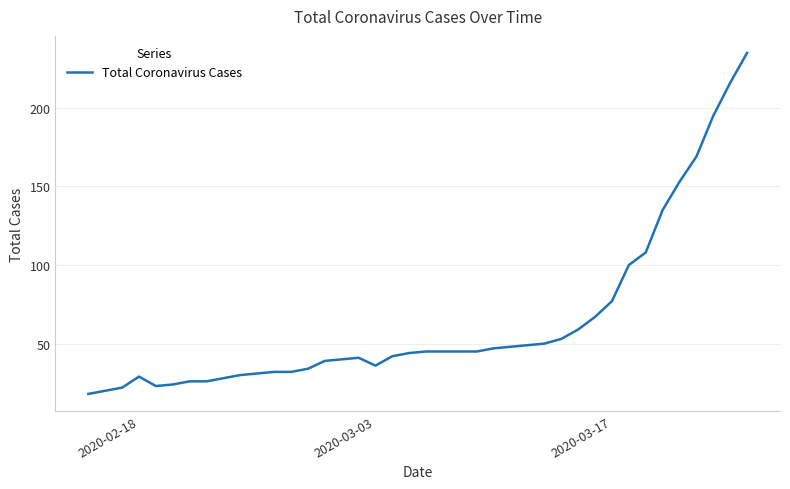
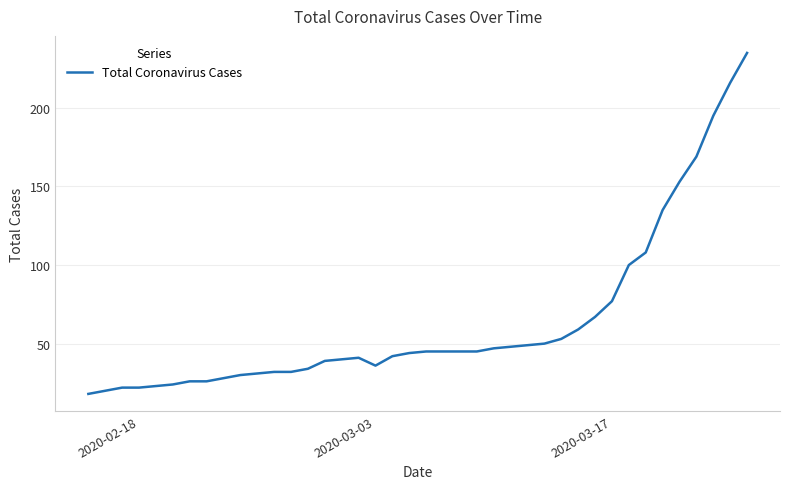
2020-02-18: 29 -> 22
